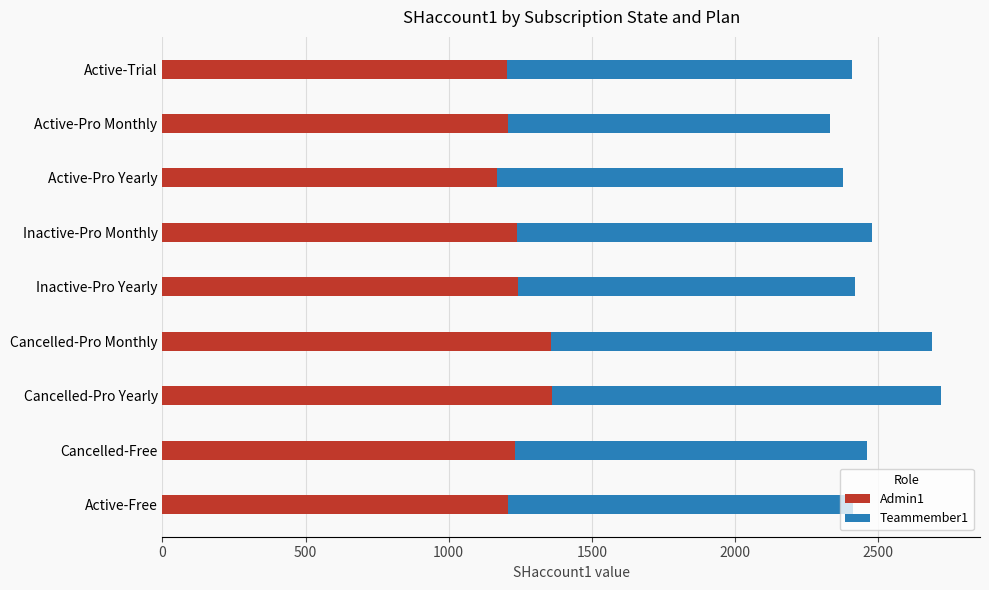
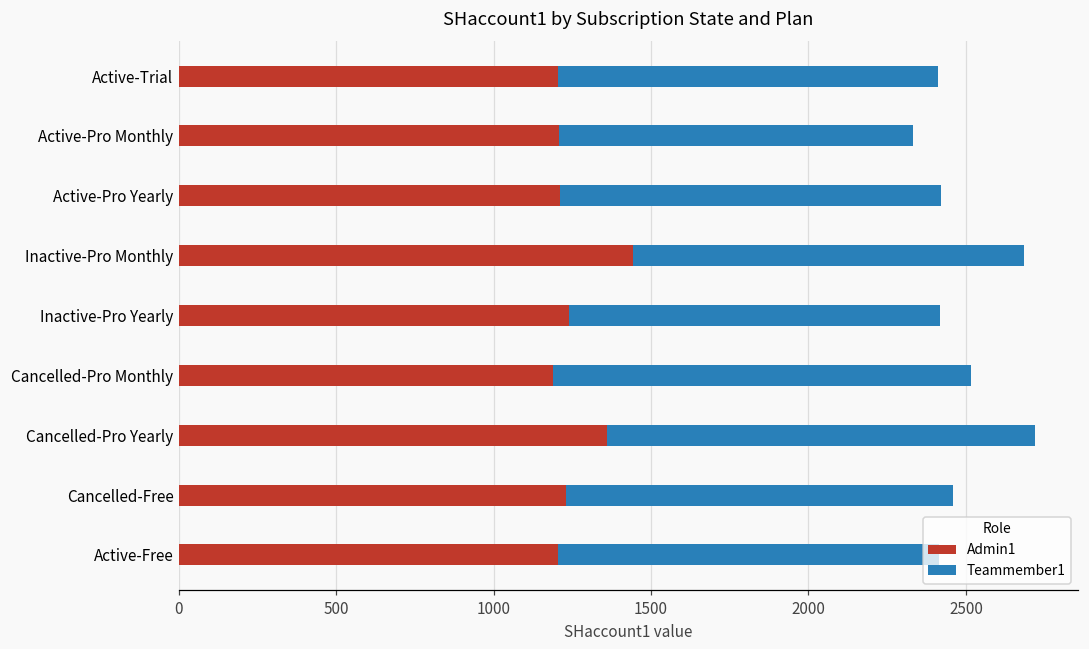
Admin1, Active-Pro Yearly: 1170 -> 1210
Admin1, Inactive-Pro Monthly: 1240 -> 1440
Admin1, Cancelled-Pro Monthly: 1360 -> 1190
